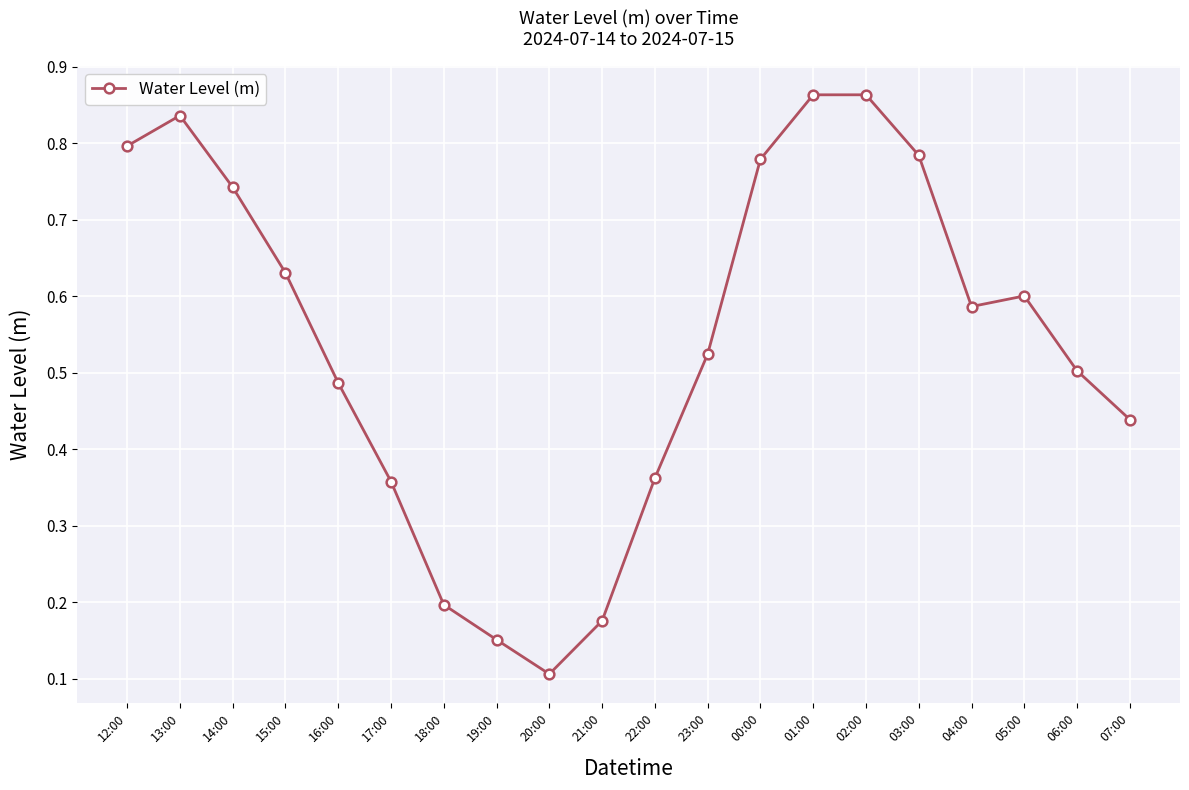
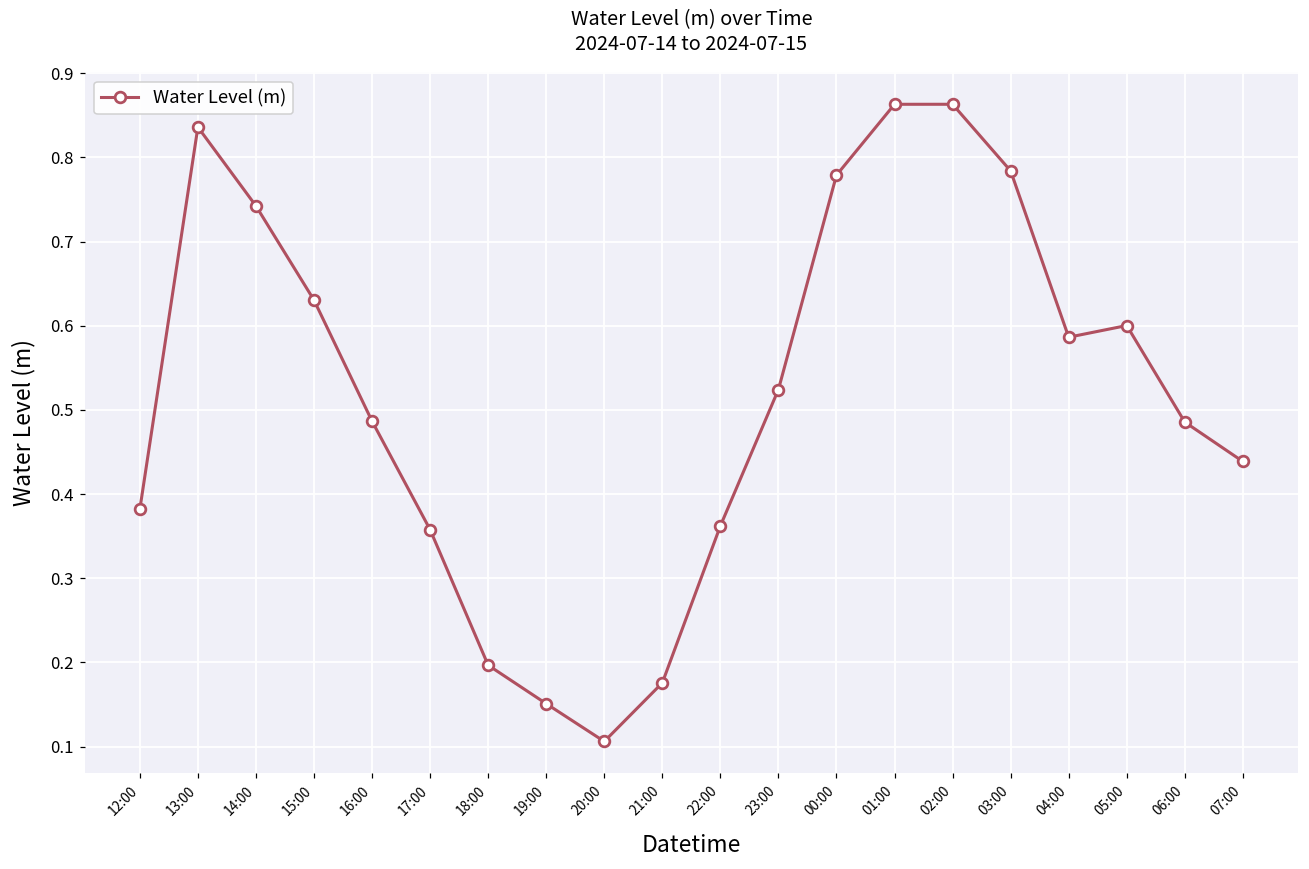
12:00: 0.80 -> 0.38
06:00: 0.50 -> 0.49
